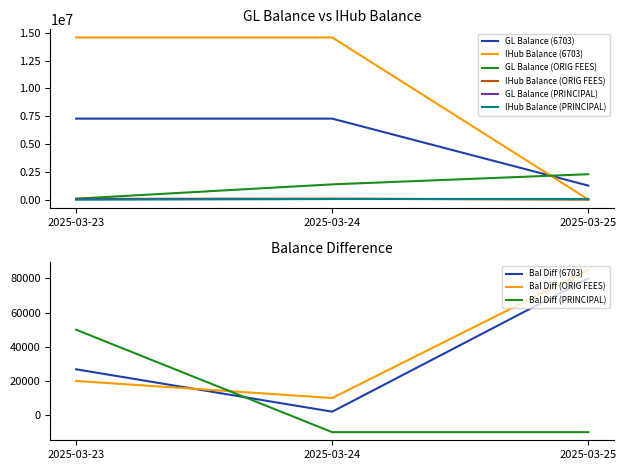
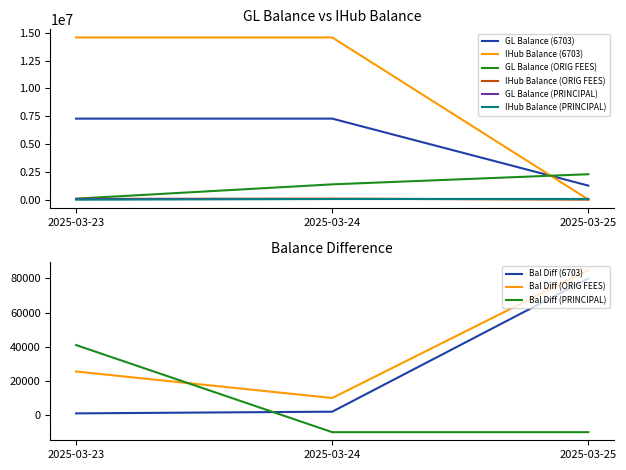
Balance Difference, Bal Diff (6703), 2025-03-23: 27000 -> 1000
Balance Difference, Bal Diff (ORIG FEES), 2025-03-23: 20000 -> 26000
Balance Difference, Bal Diff (PRINCIPAL), 2025-03-23: 50000 -> 41000
